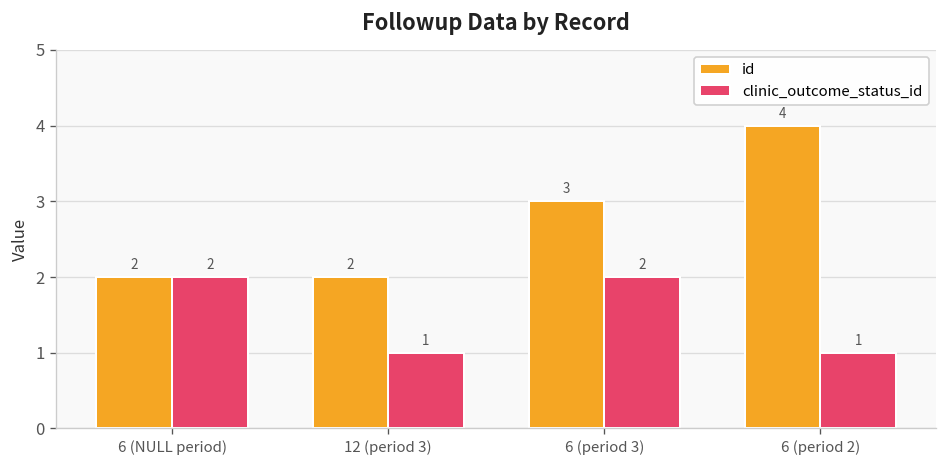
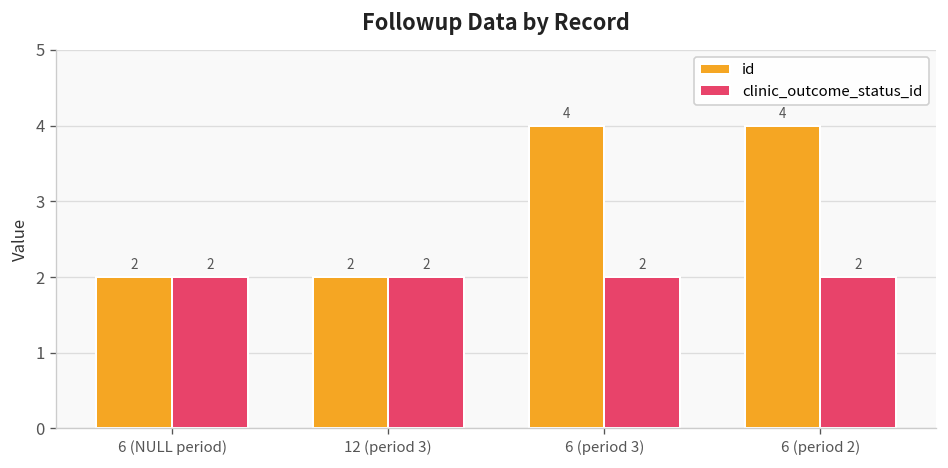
clinic_outcome_status_id, 12 (period 3): 1 -> 2
id, 6 (period 3): 3 -> 4
clinic_outcome_status_id, 6 (period 2): 1 -> 2
